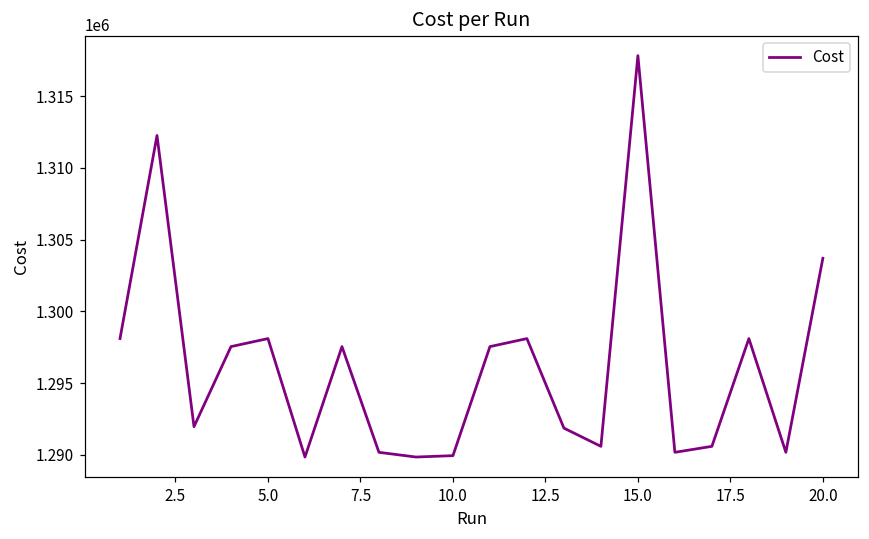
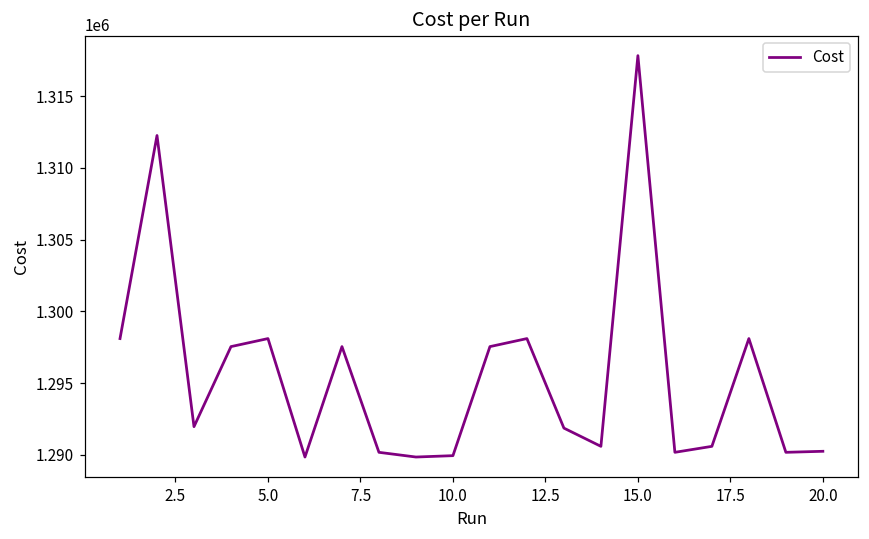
20.0: 1303700 -> 1290200
